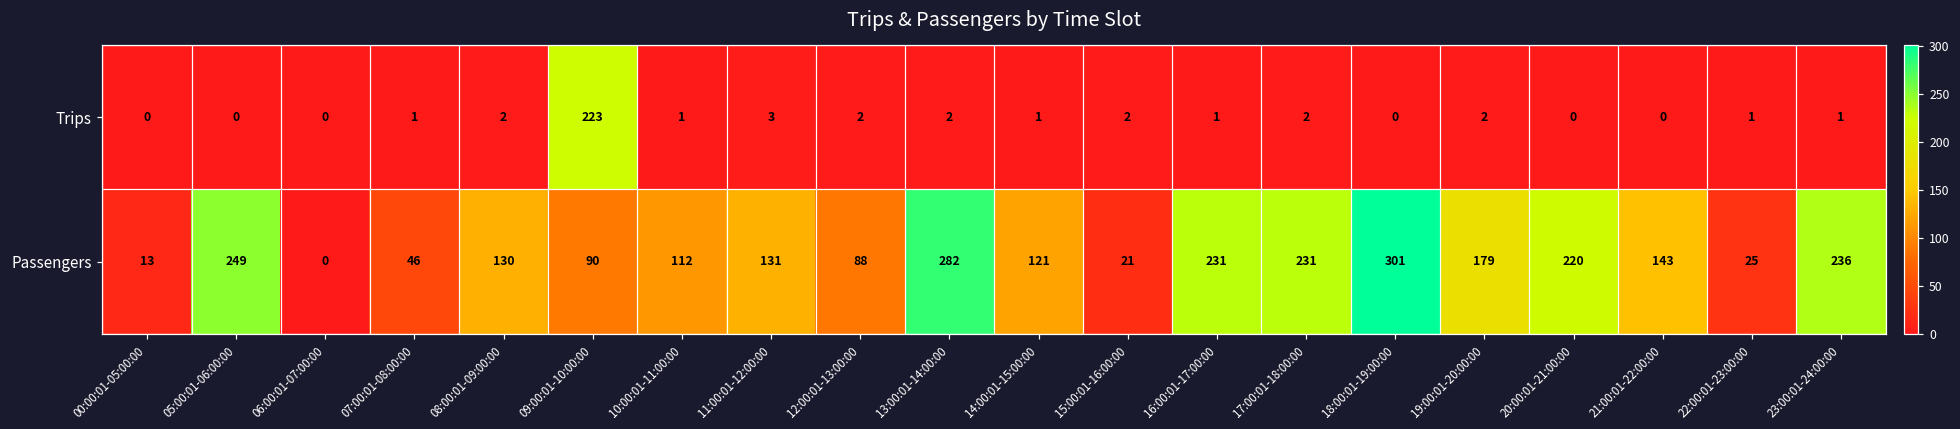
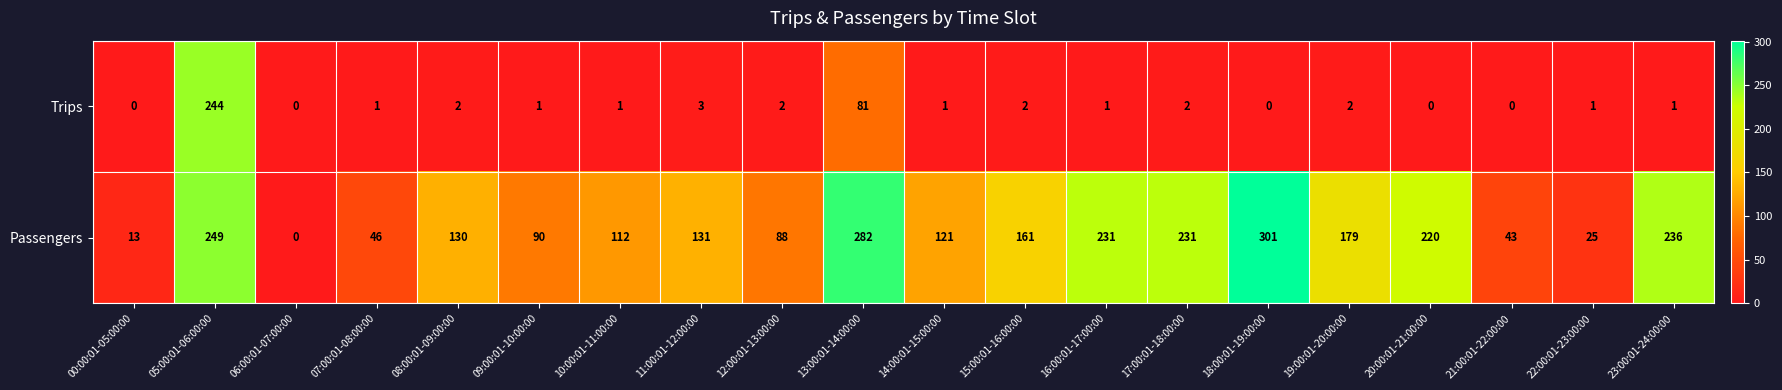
Trips, 05:00:01-06:00:00: 0 -> 244
Trips, 09:00:01-10:00:00: 223 -> 1
Trips, 13:00:01-14:00:00: 2 -> 81
Passengers, 15:00:01-16:00:00: 21 -> 161
Passengers, 21:00:01-22:00:00: 143 -> 43
